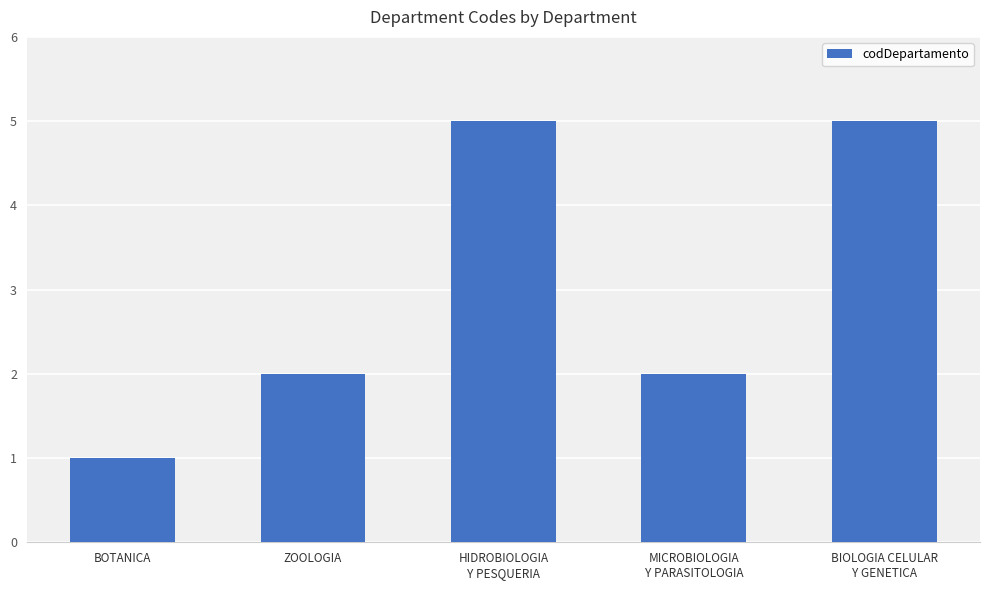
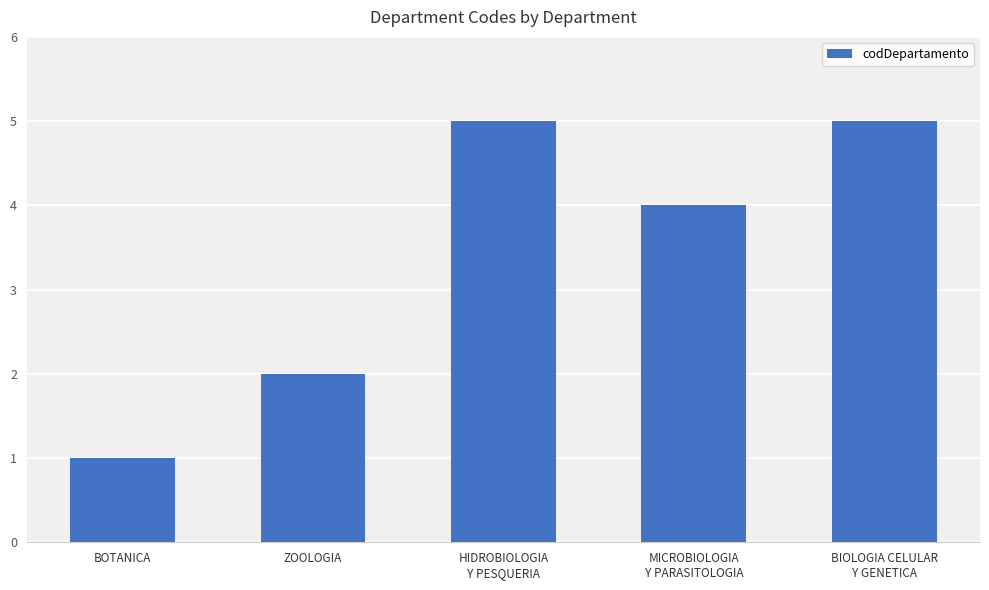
MICROBIOLOGIA Y PARASITOLOGIA: 2 -> 4
